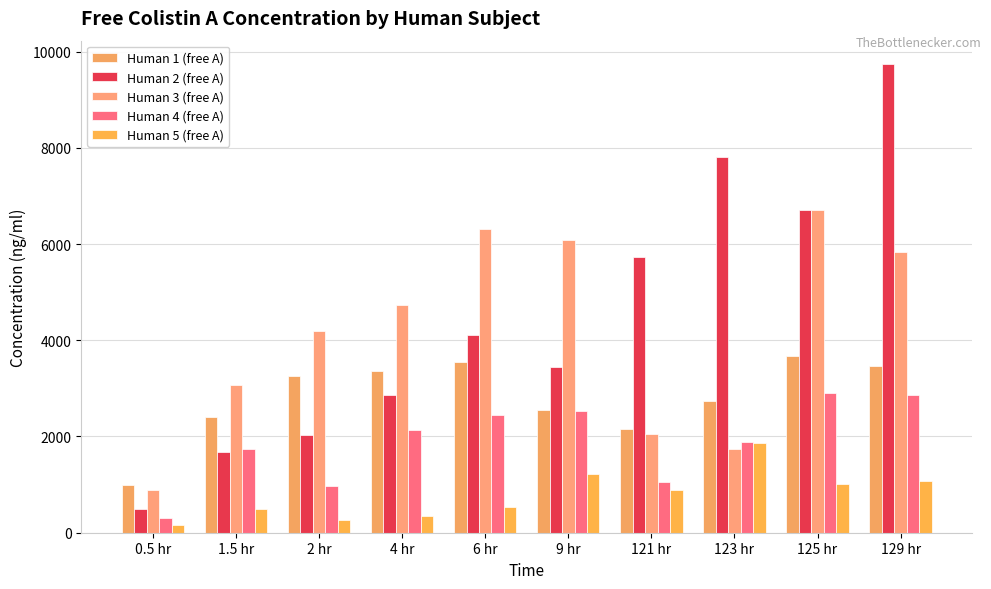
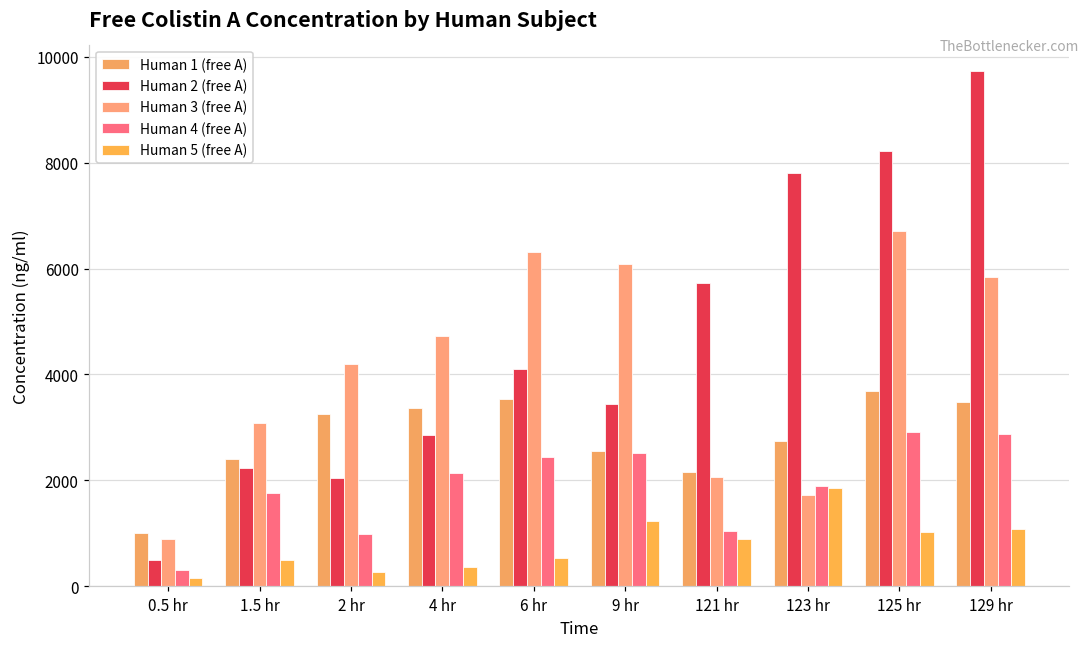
Human 2 (free A), 1.5 hr: 1700 -> 2200
Human 2 (free A), 125 hr: 6700 -> 8200
